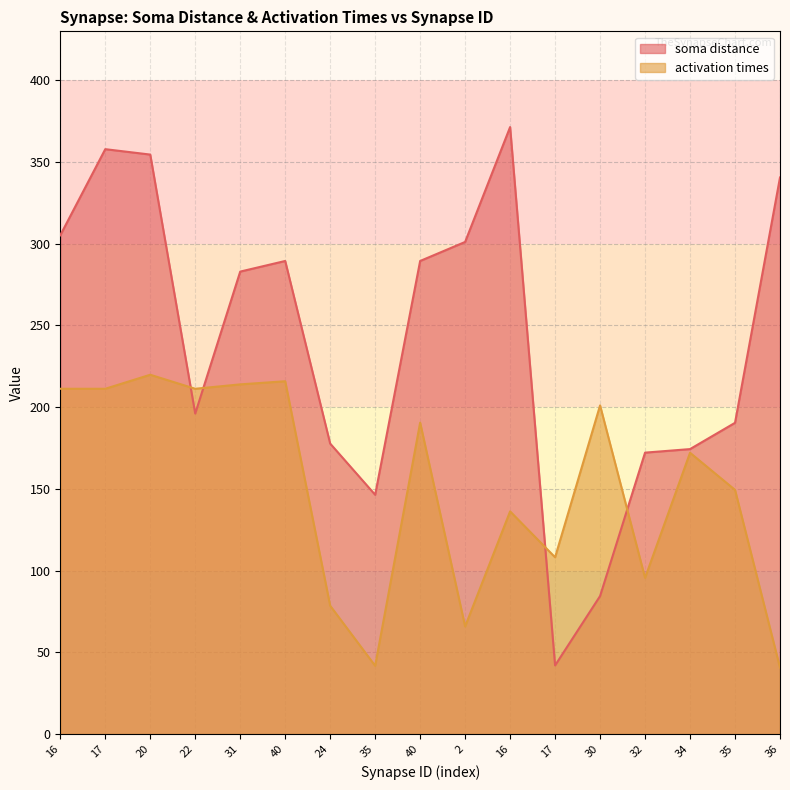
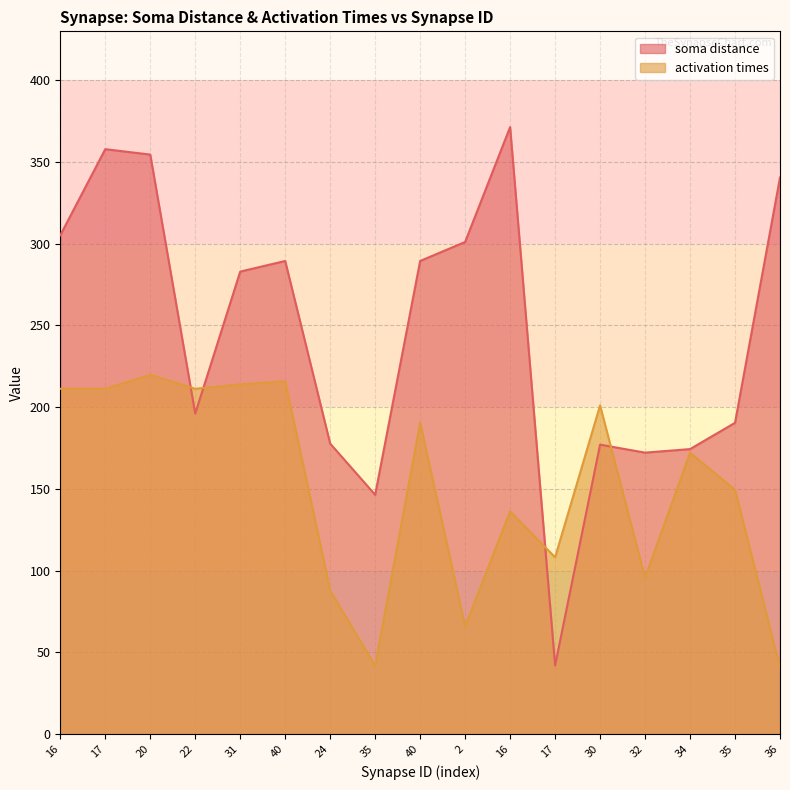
activation times, 24: 79 -> 88
soma distance, 30: 84 -> 177
